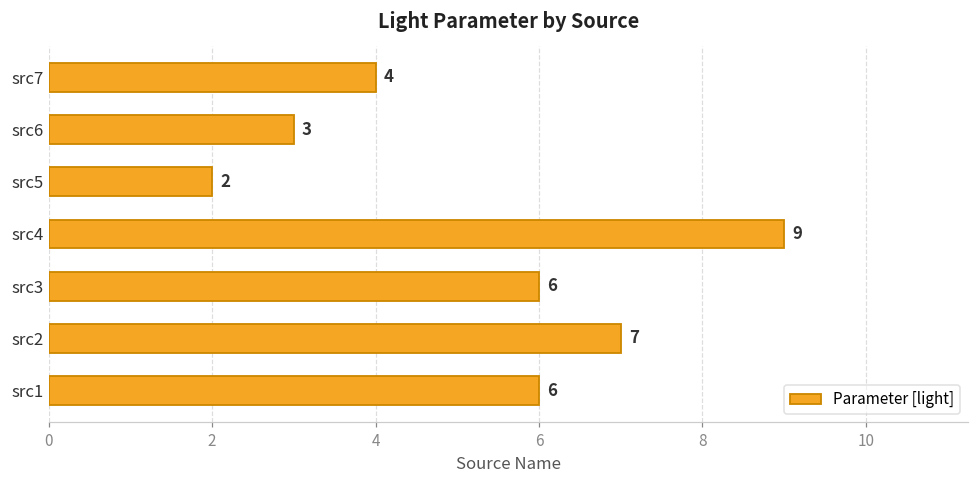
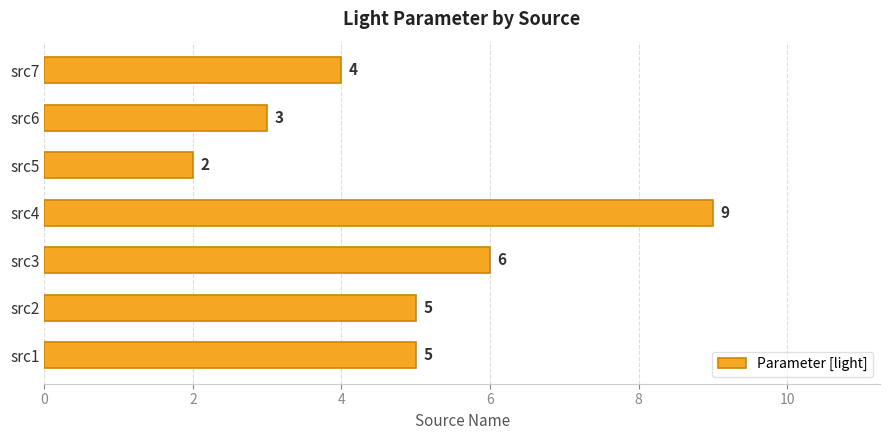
src2: 7 -> 5
src1: 6 -> 5
